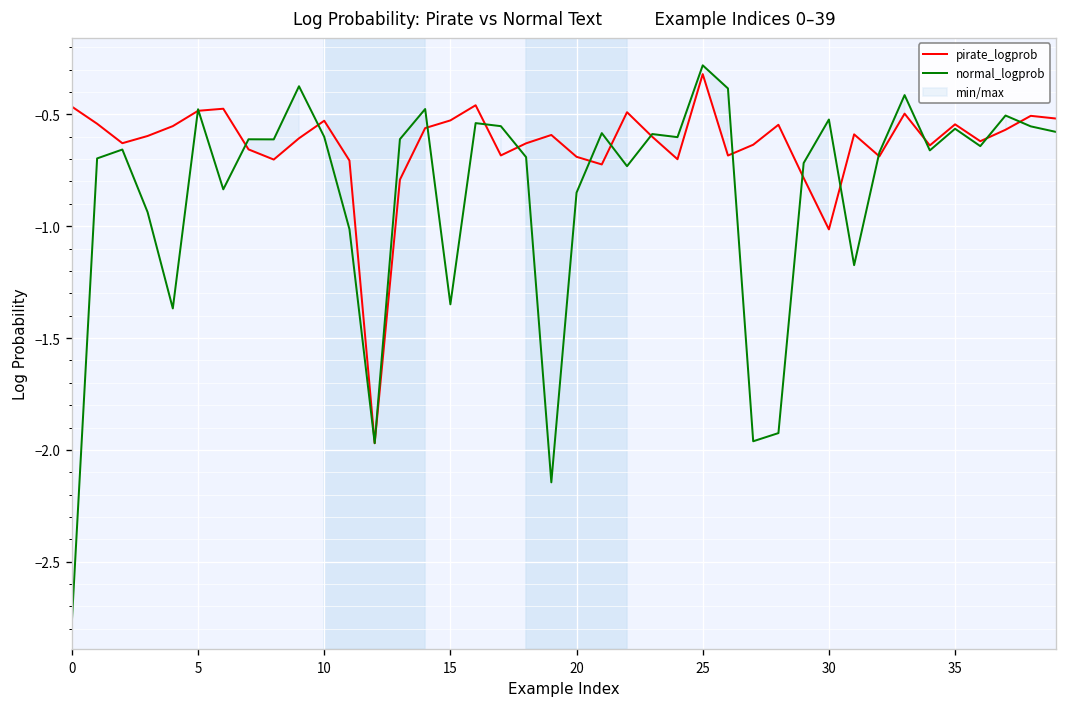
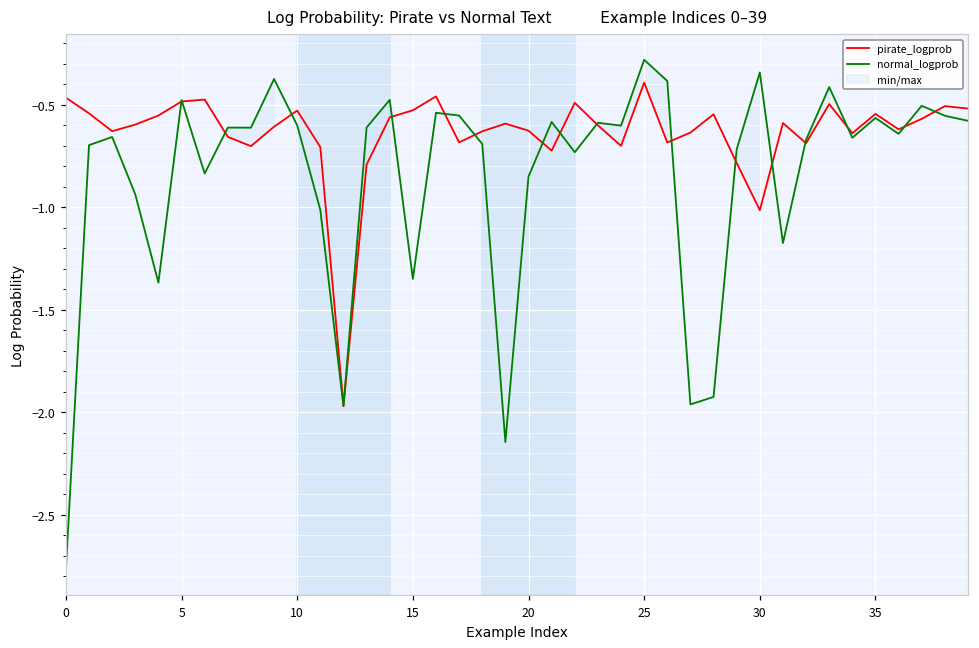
pirate_logprob, 20: -0.69 -> -0.63
pirate_logprob, 25: -0.32 -> -0.39
normal_logprob, 30: -0.52 -> -0.34
